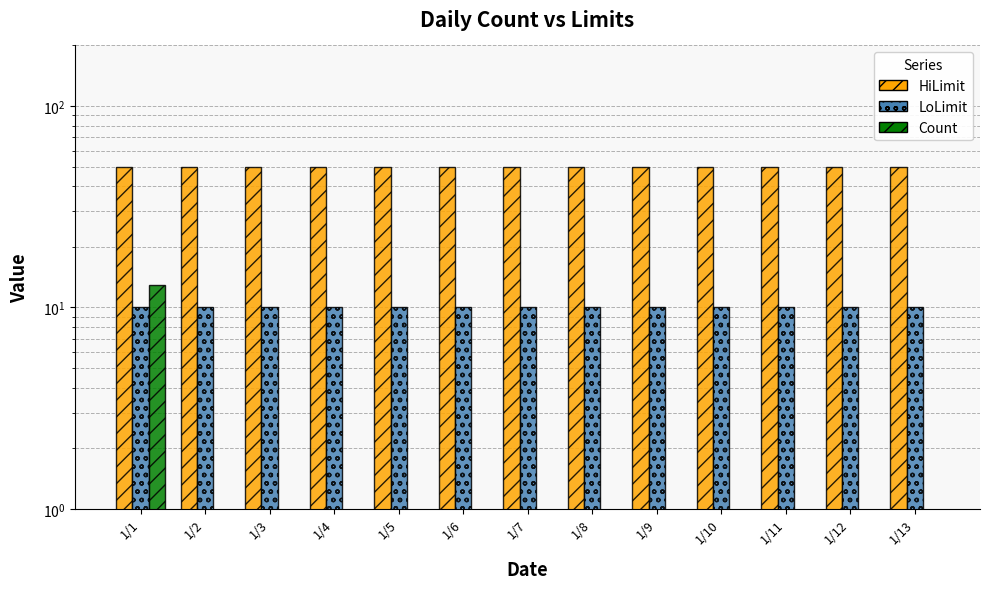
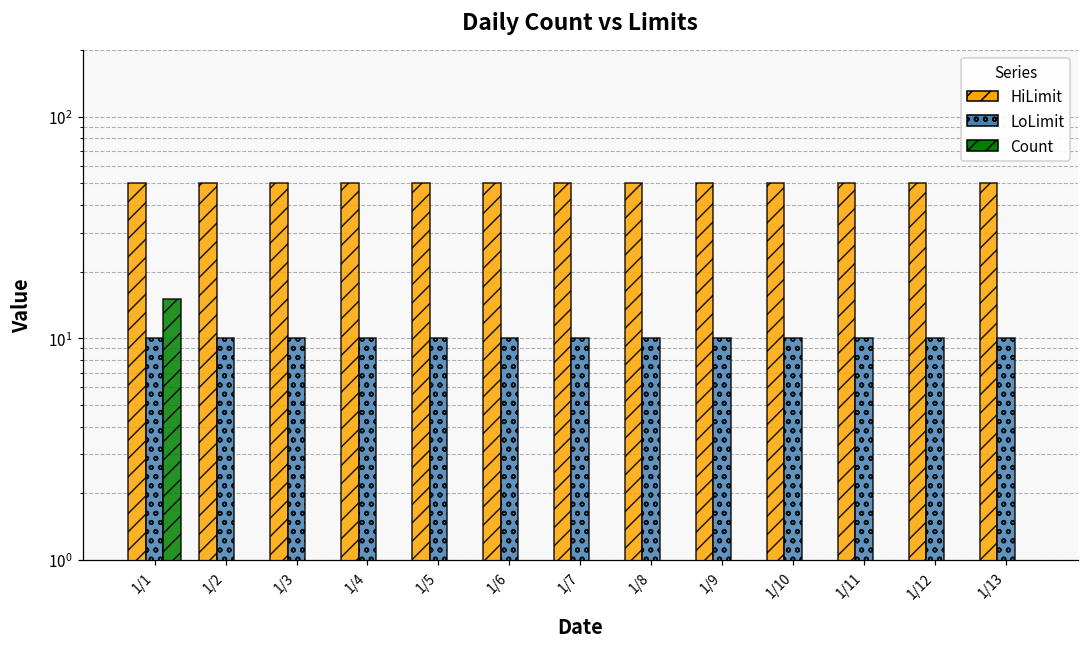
Count, 1/1: 13 -> 15
